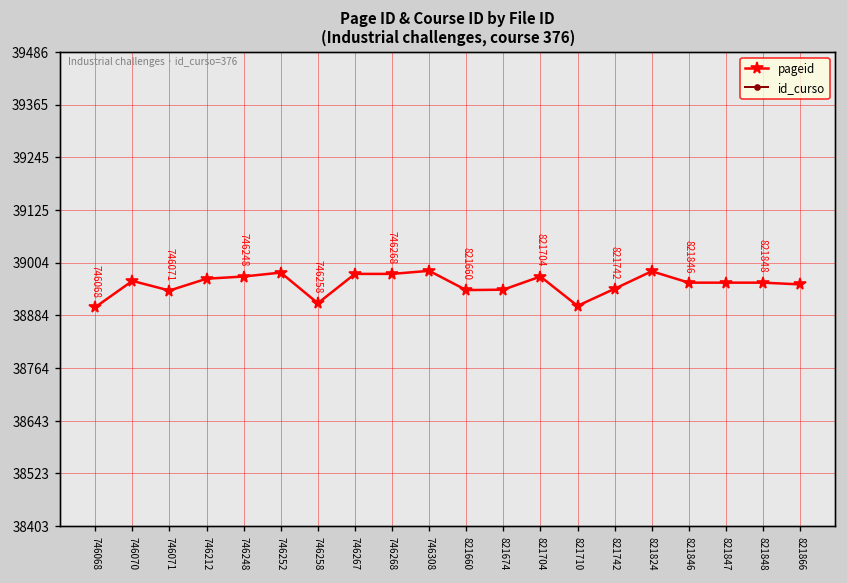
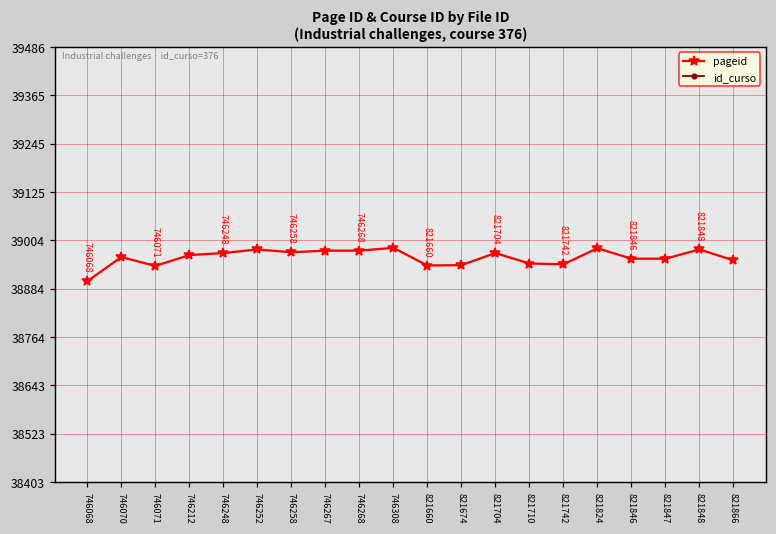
pageid, 746258: 38910 -> 38980
pageid, 821710: 38910 -> 38950
pageid, 821848: 38960 -> 38980
